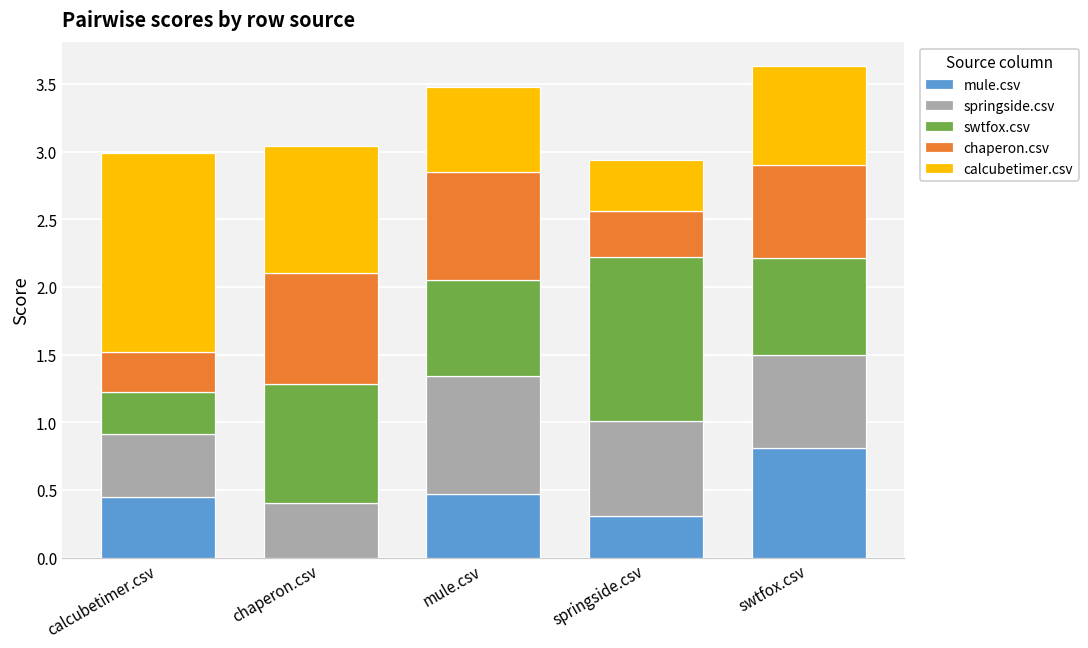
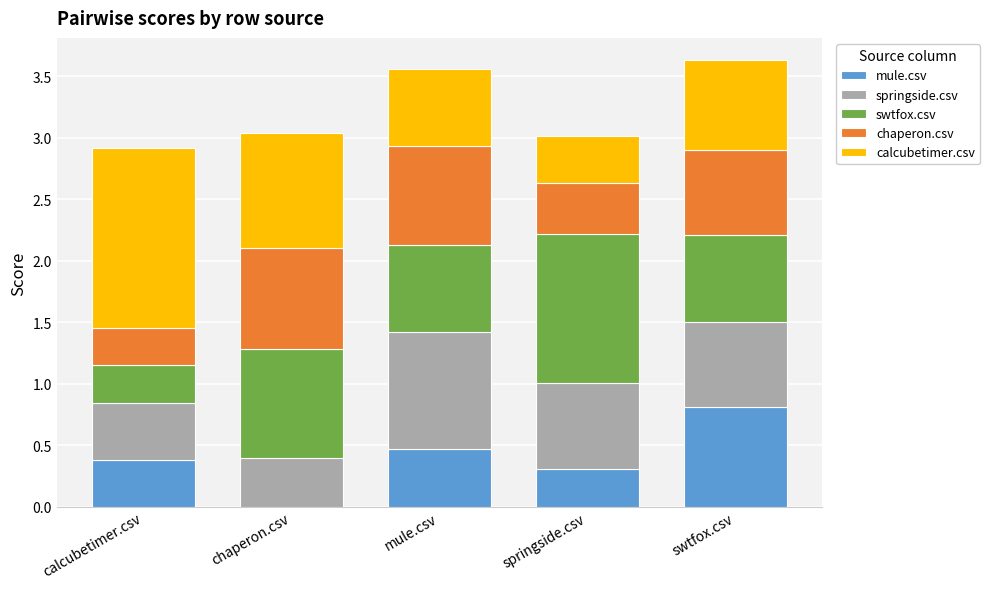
mule.csv, calcubetimer.csv: 0.45 -> 0.38
springside.csv, mule.csv: 0.87 -> 0.95
chaperon.csv, springside.csv: 0.34 -> 0.41
